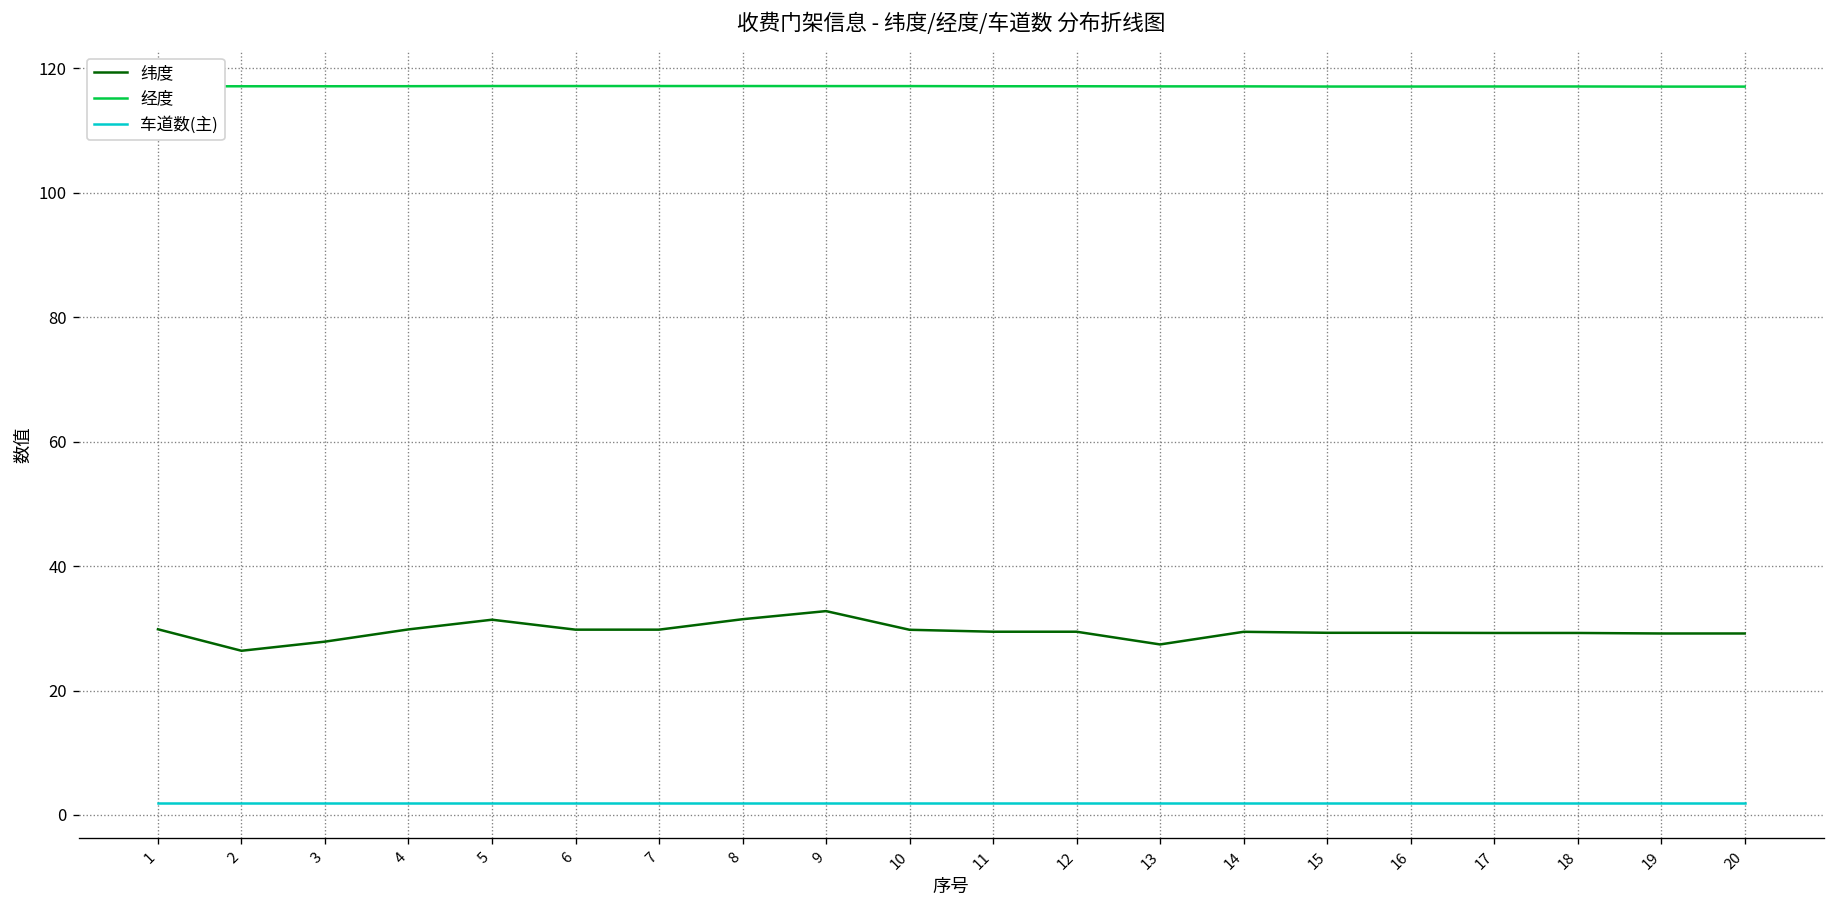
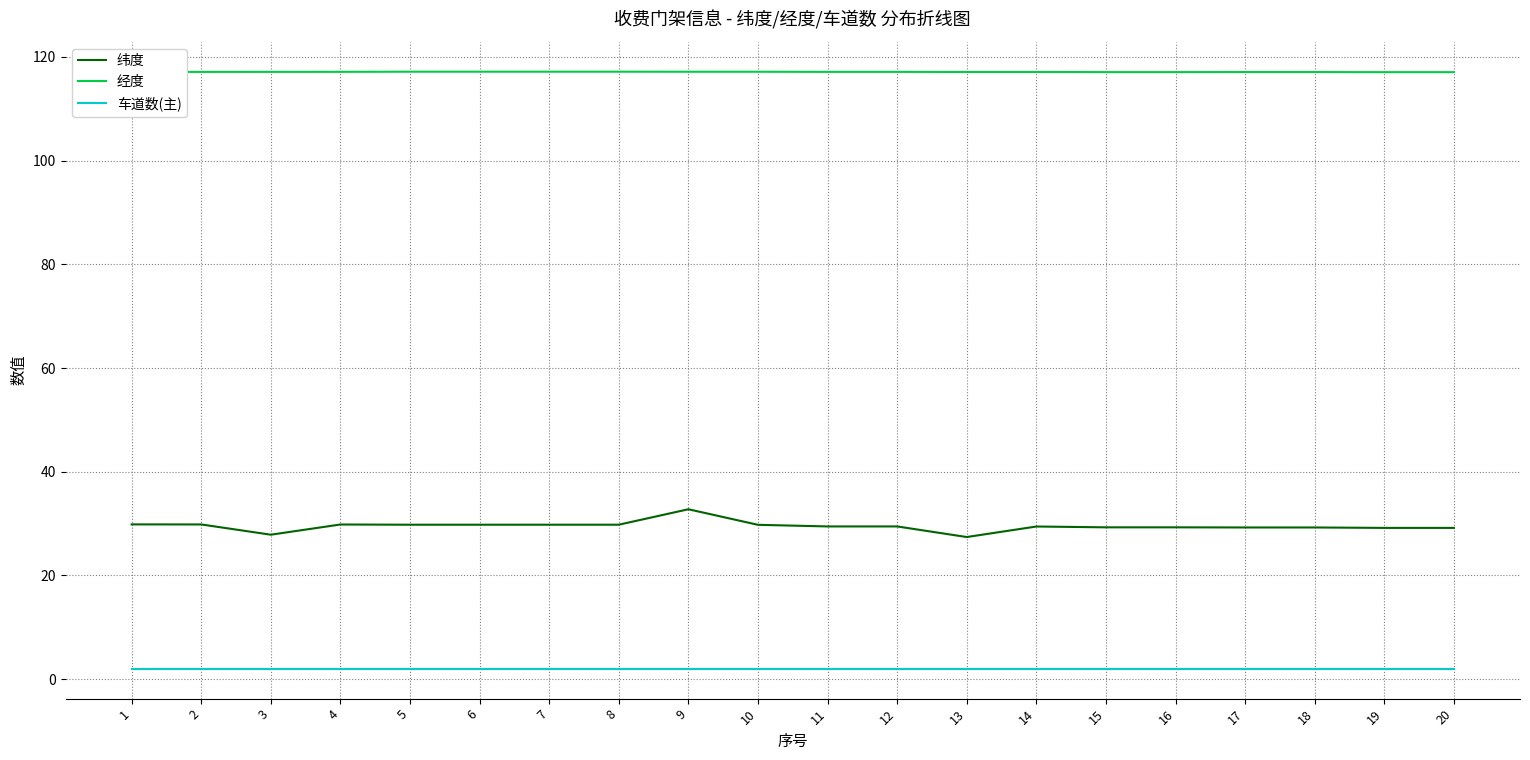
纬度, 2: 26 -> 30
纬度, 5: 31 -> 30
纬度, 8: 31 -> 30
